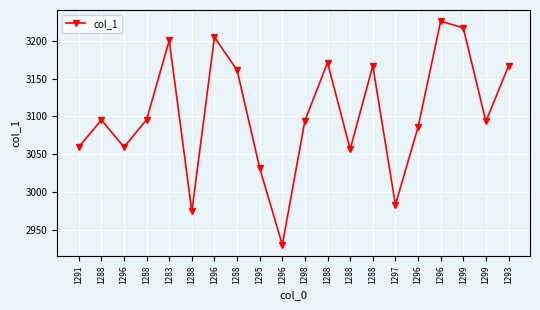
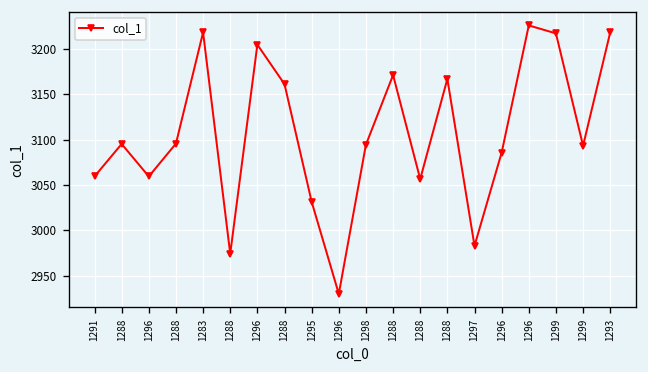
1283: 3200 -> 3220
1293: 3170 -> 3220
